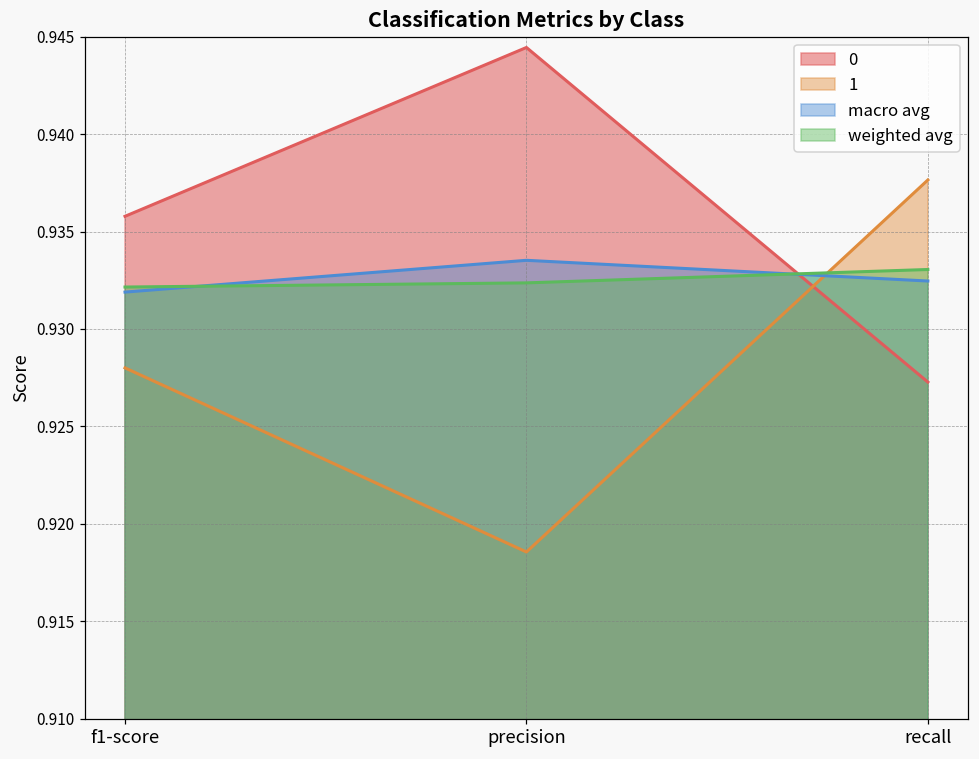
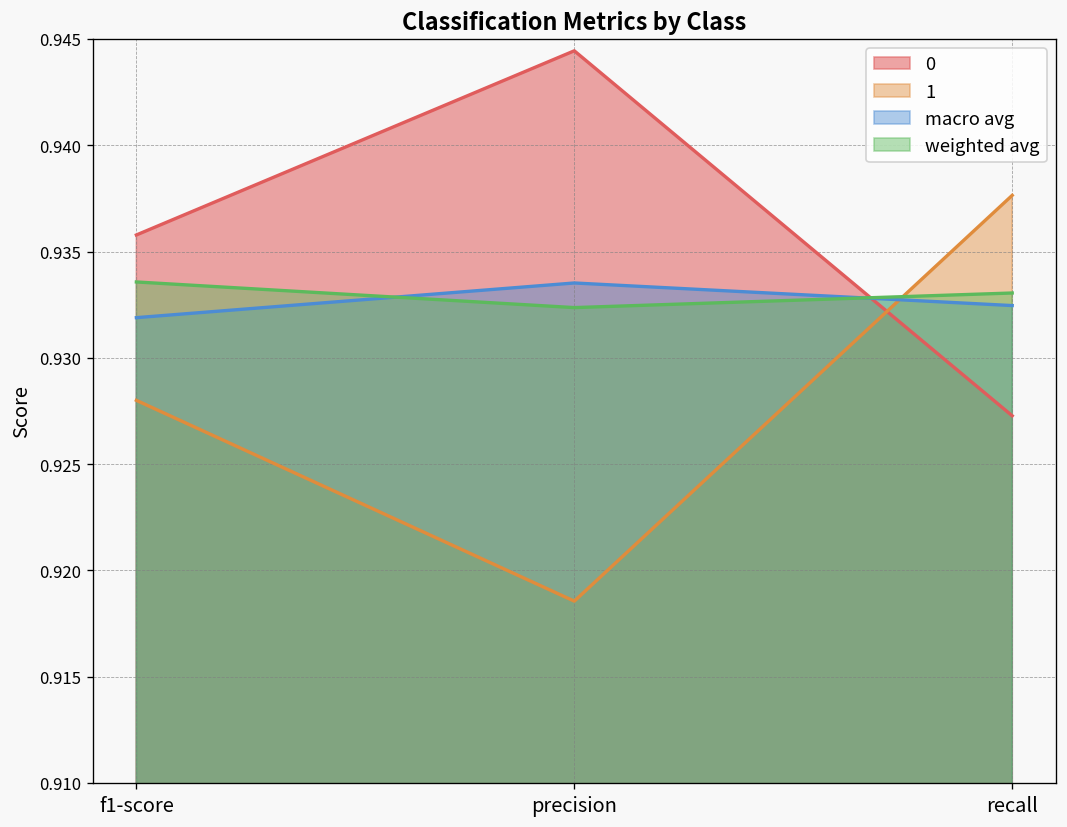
weighted avg, f1-score: 0.9321 -> 0.9336
